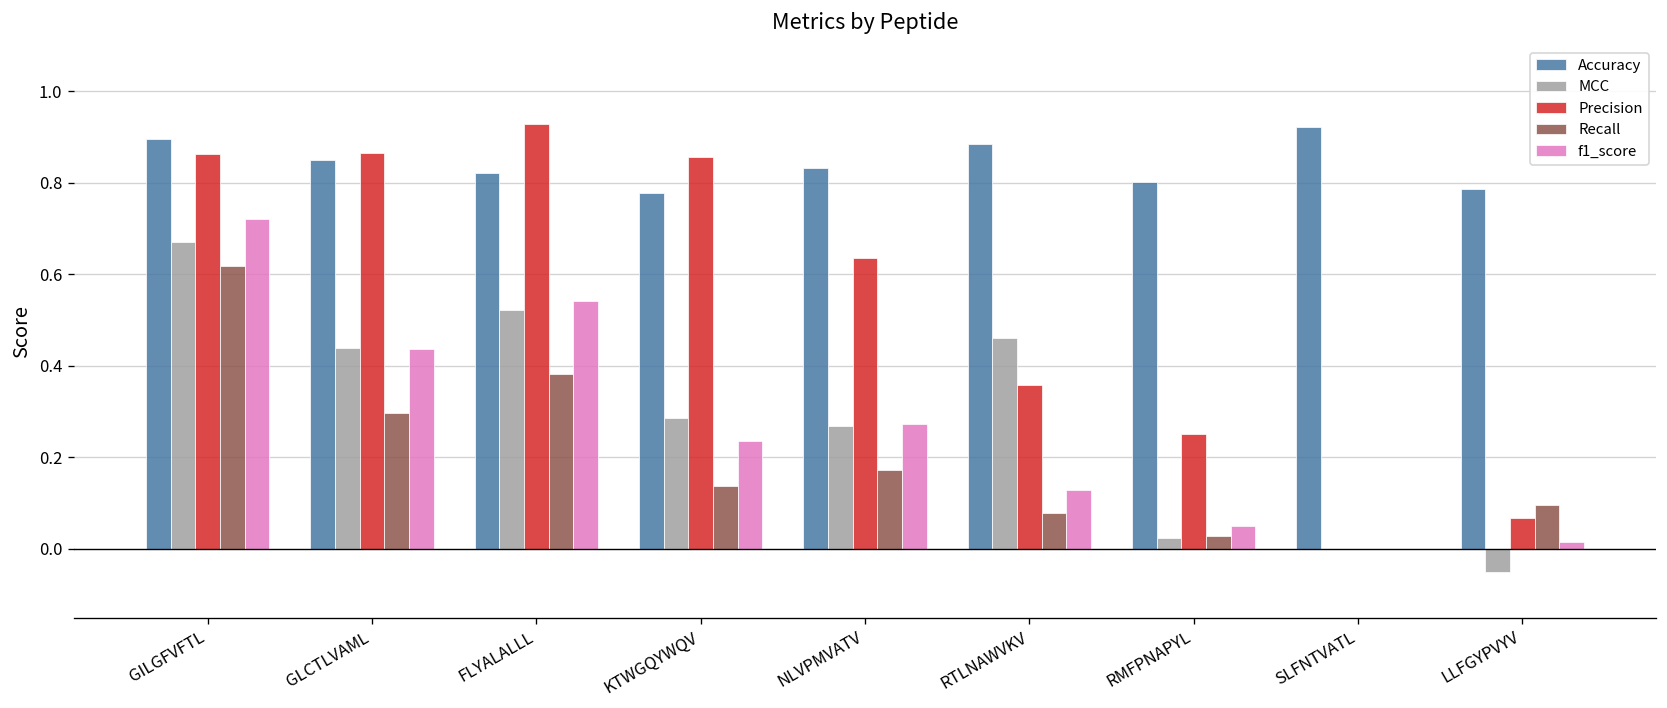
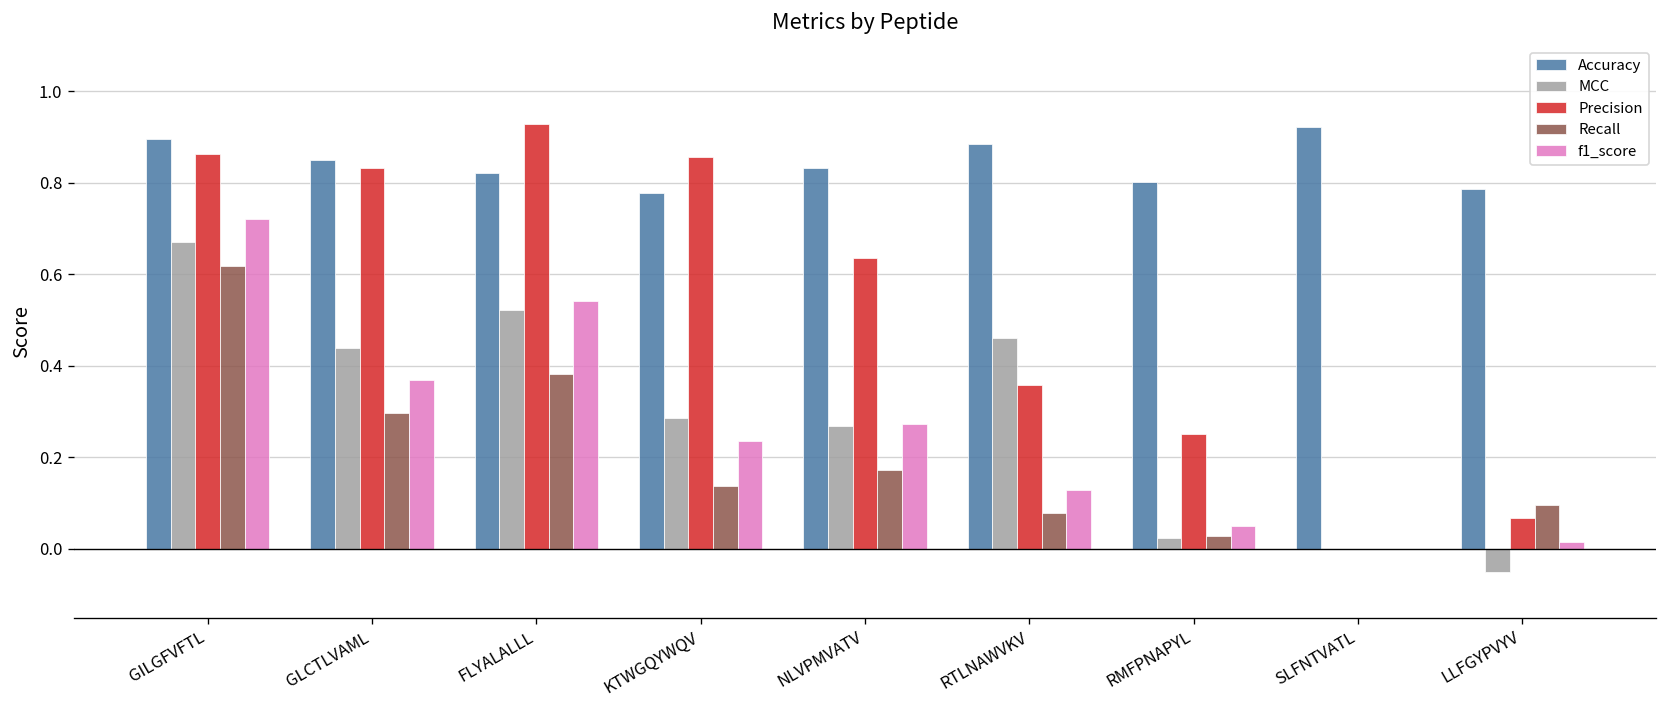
Precision, GLCTLVAML: 0.87 -> 0.83
f1_score, GLCTLVAML: 0.44 -> 0.37
